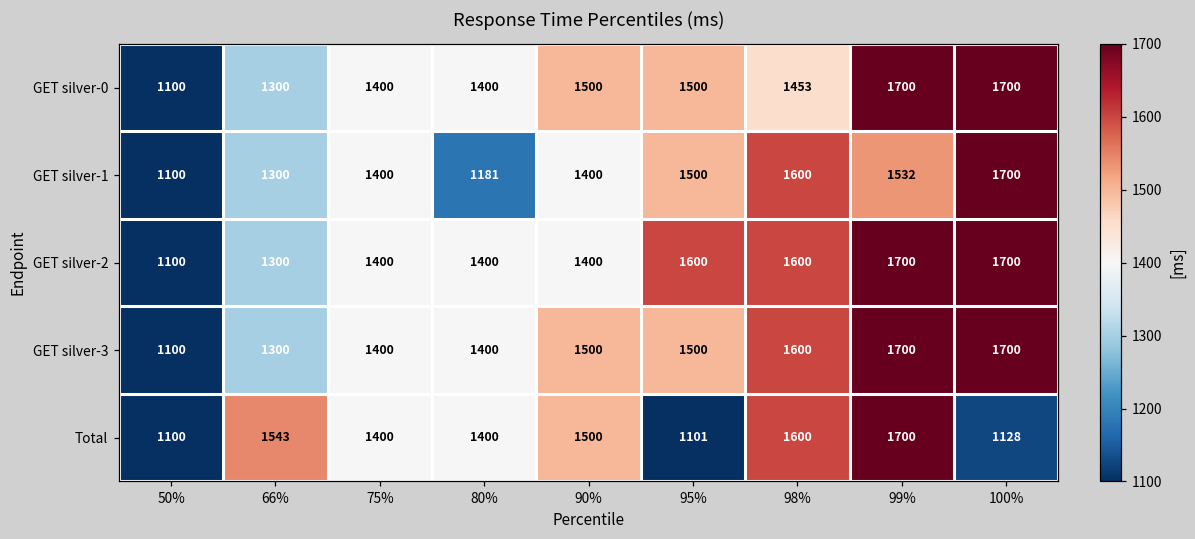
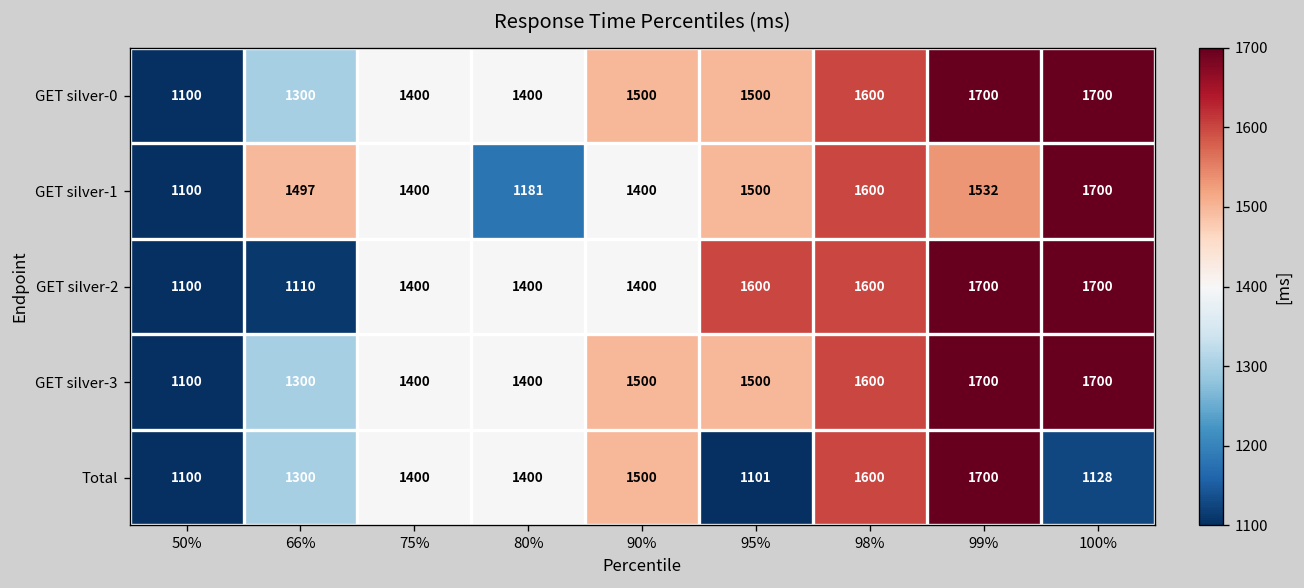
GET silver-0, 98%: 1453 -> 1600
GET silver-1, 66%: 1300 -> 1497
GET silver-2, 66%: 1300 -> 1110
Total, 66%: 1543 -> 1300
